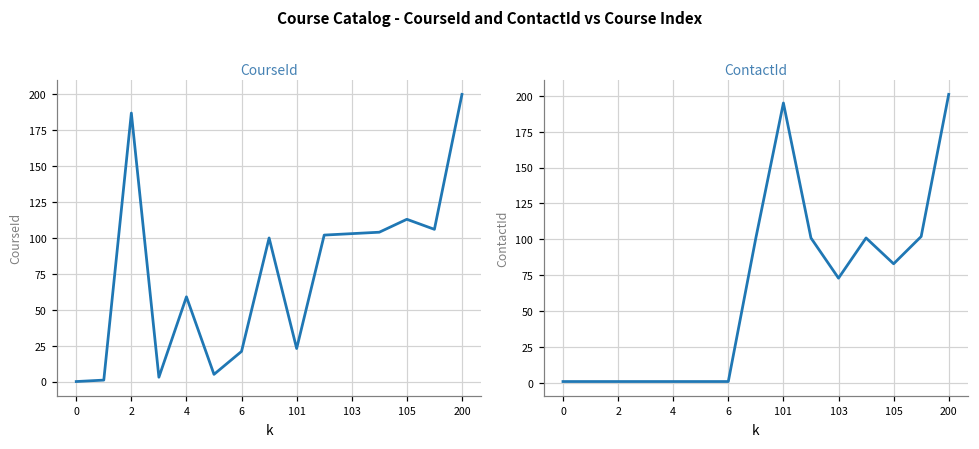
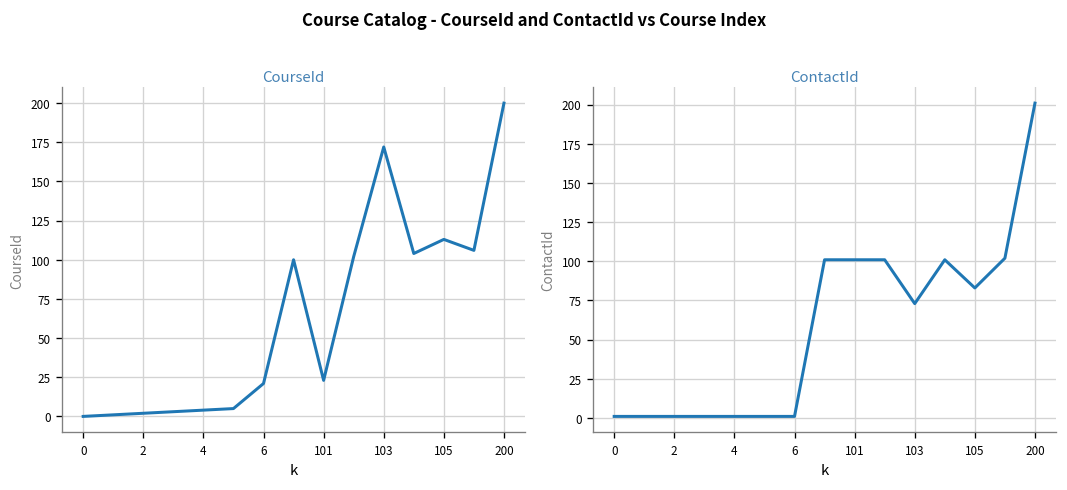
CourseId, 2: 187 -> 2
CourseId, 4: 59 -> 4
CourseId, 103: 103 -> 172
ContactId, 101: 195 -> 101
